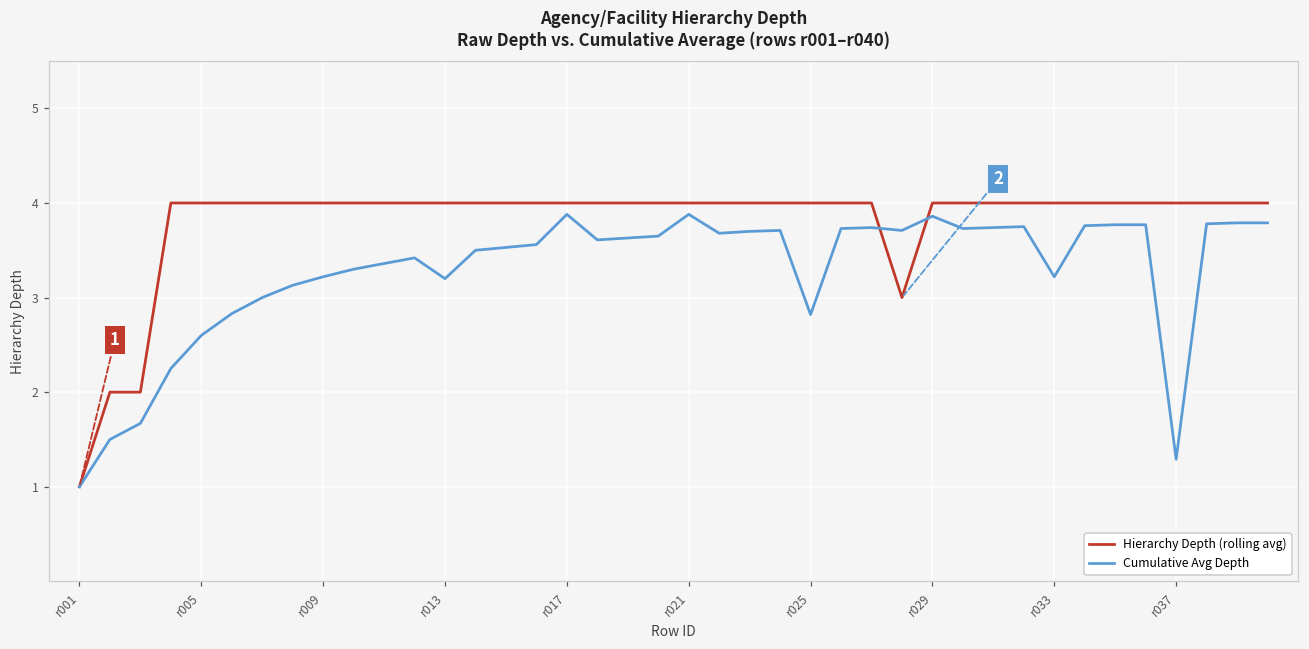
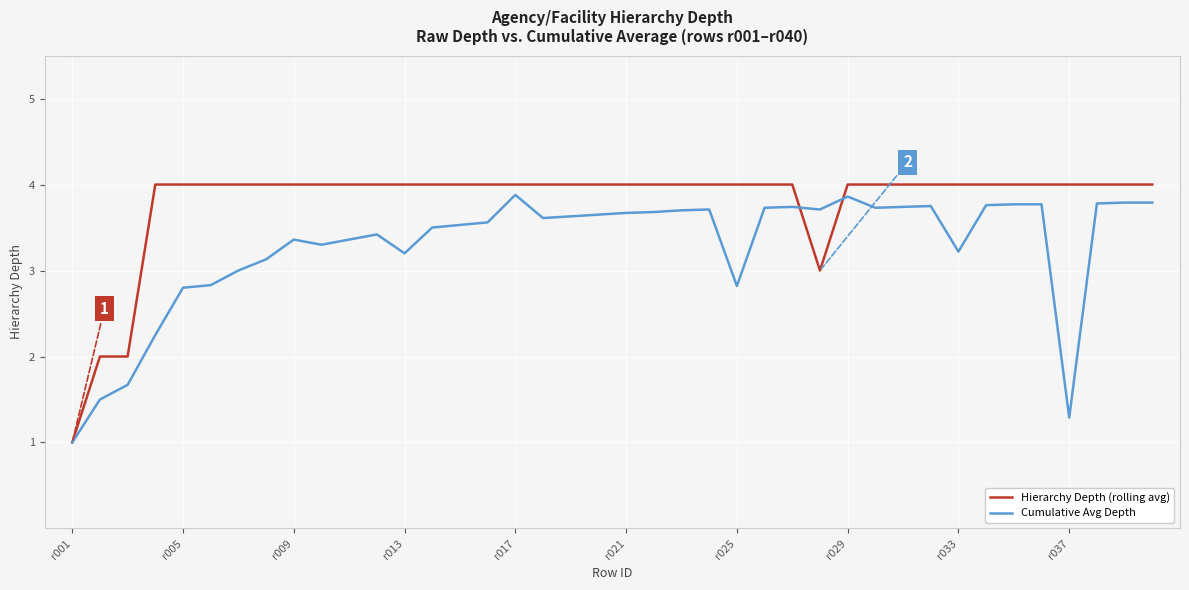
Cumulative Avg Depth, r005: 2.6 -> 2.8
Cumulative Avg Depth, r009: 3.2 -> 3.4
Cumulative Avg Depth, r021: 3.9 -> 3.7
